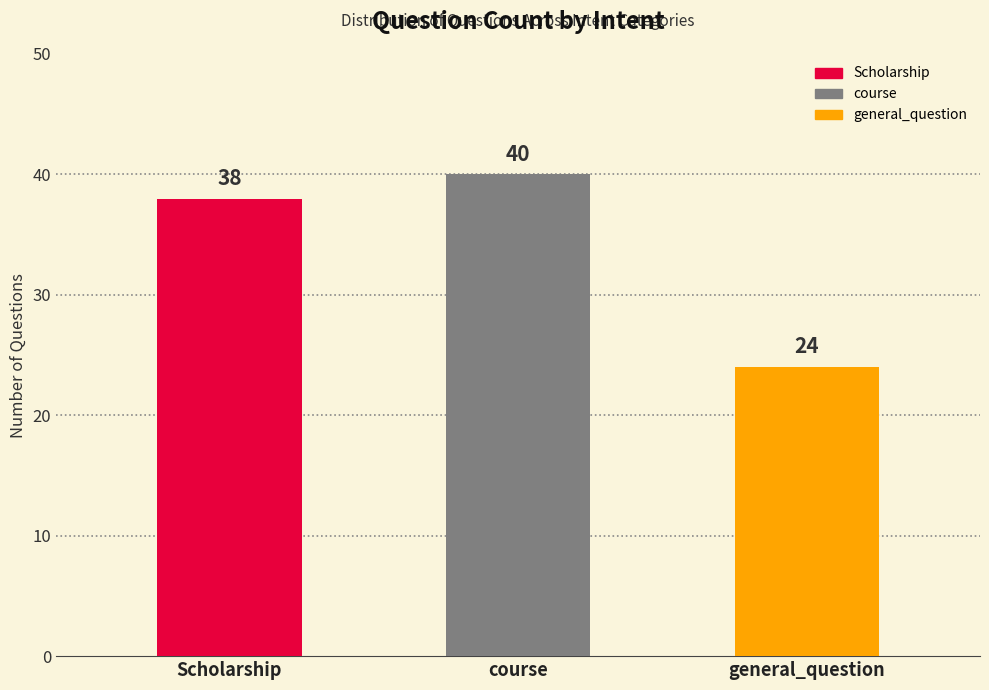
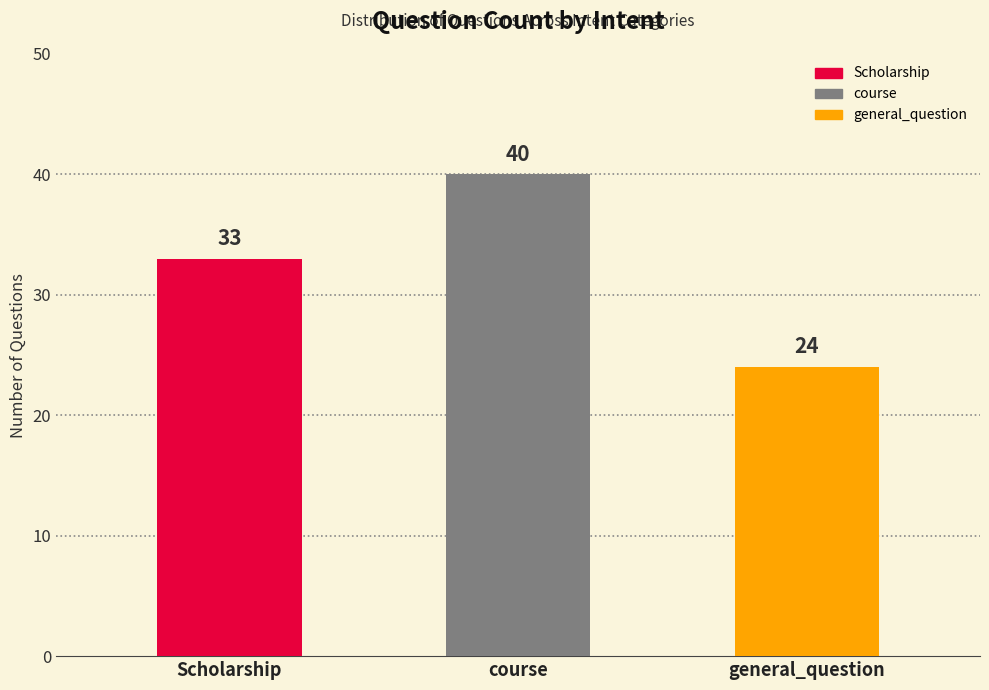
Scholarship: 38 -> 33
